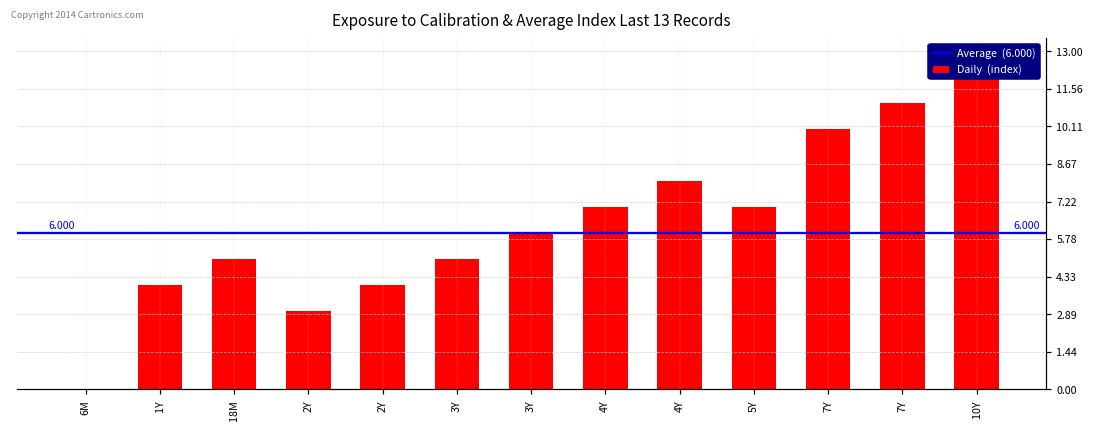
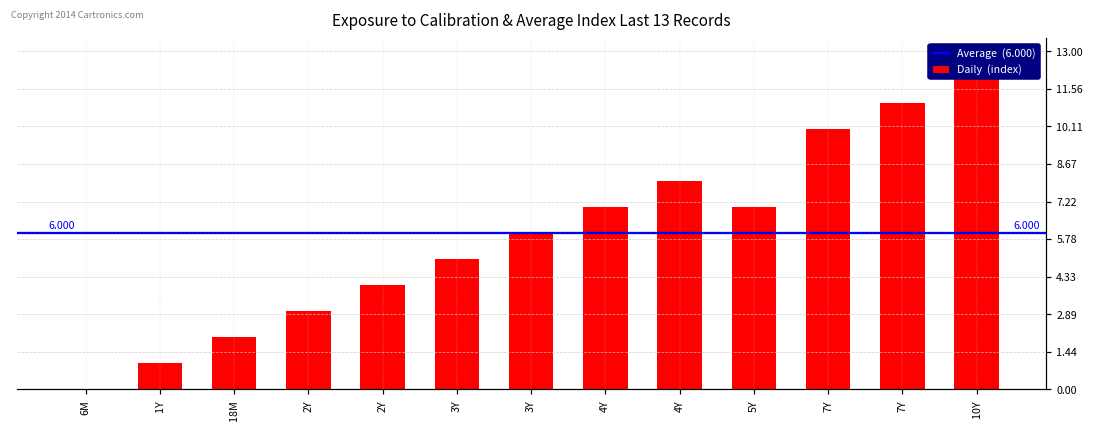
1Y: 4 -> 1
18M: 5 -> 2
